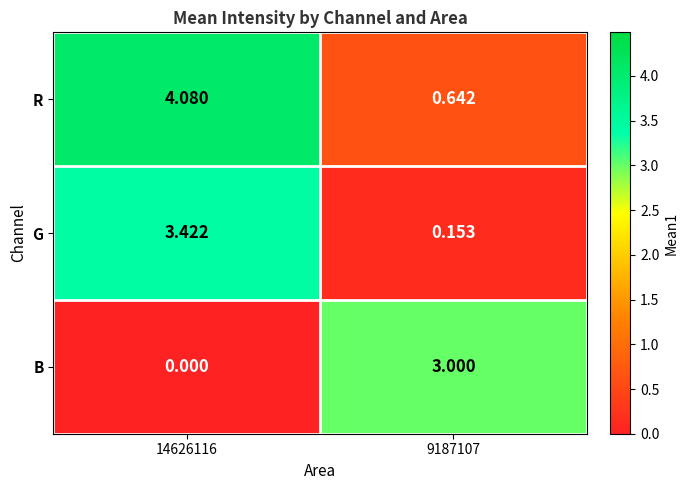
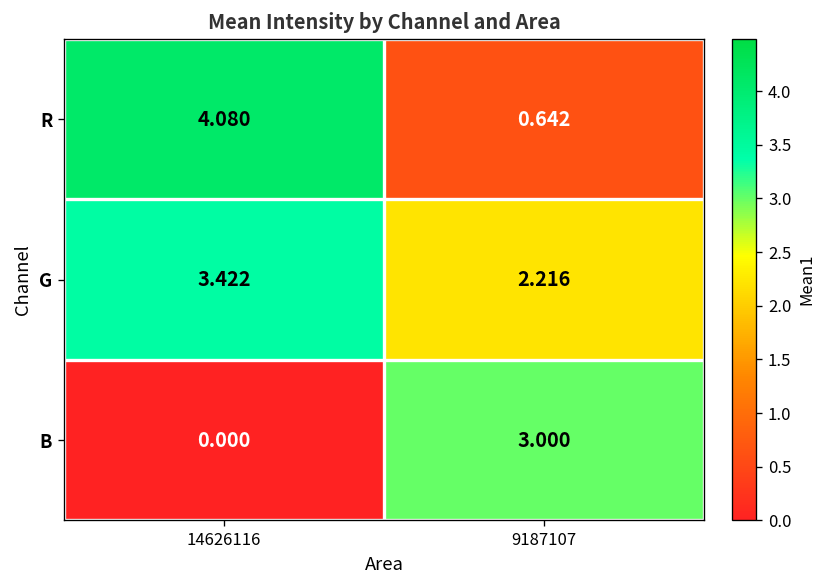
G, 9187107: 0.153 -> 2.216
